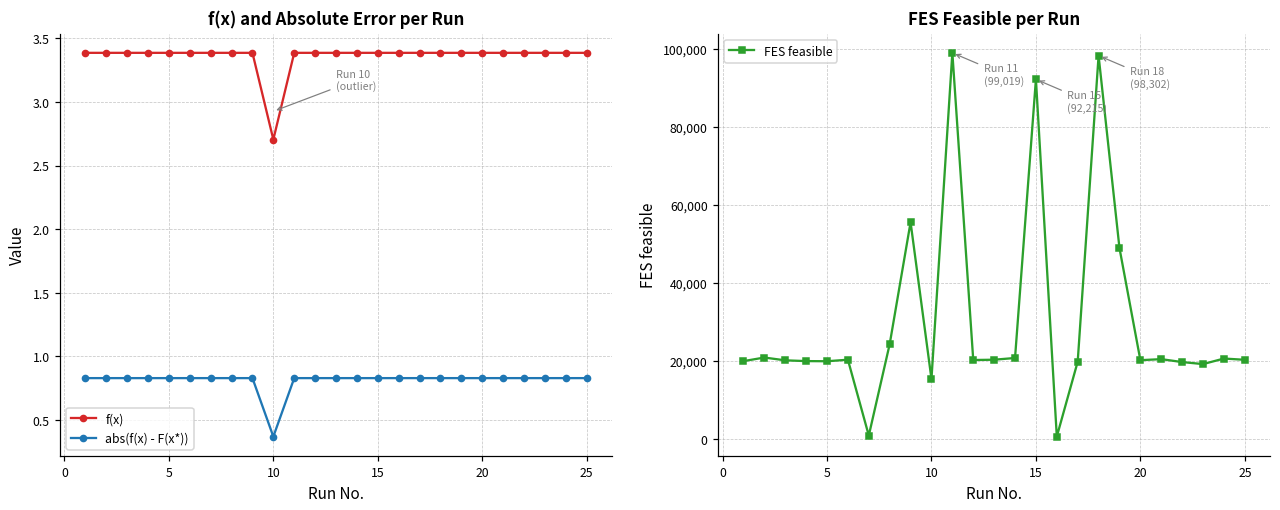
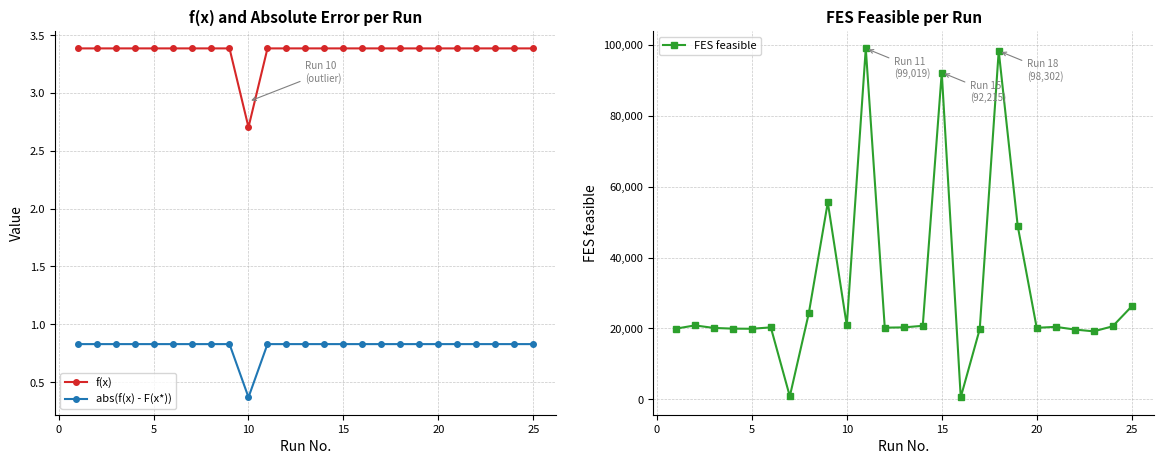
FES Feasible per Run, 10: 15,000 -> 21,000
FES Feasible per Run, 25: 20,000 -> 26,000
